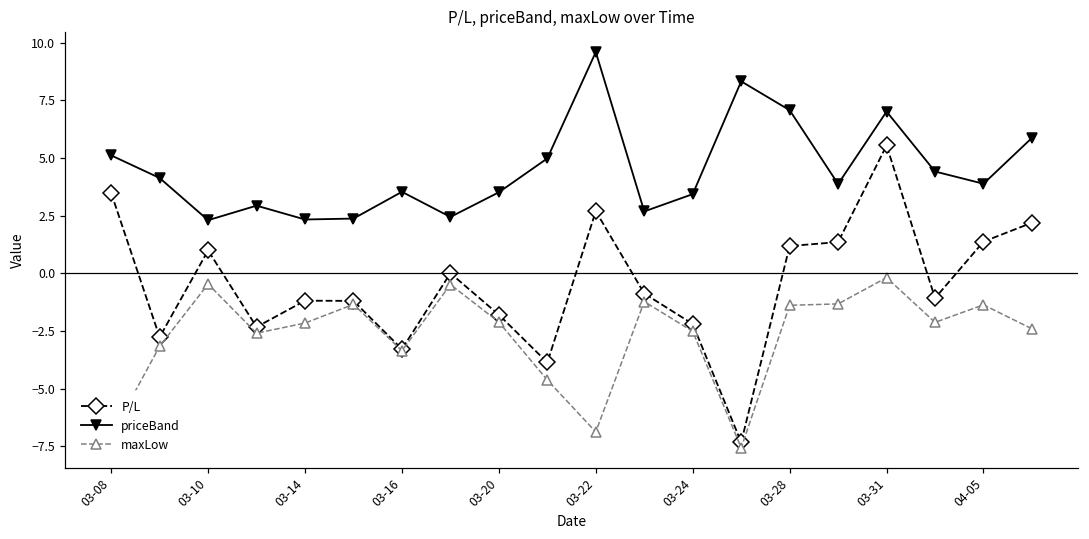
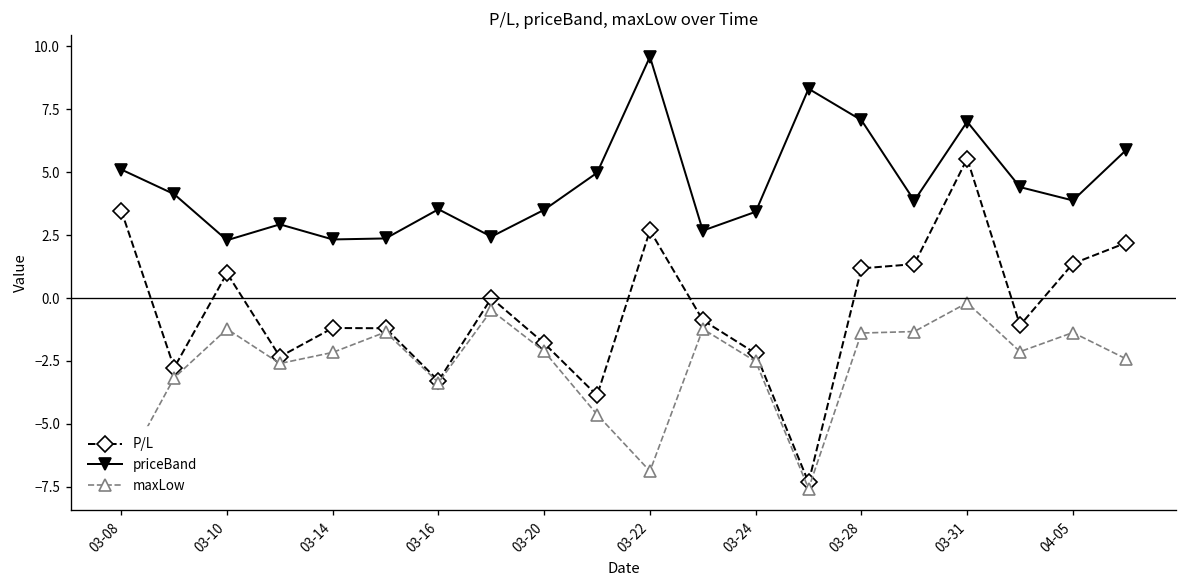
maxLow, 03-10: -0.5 -> -1.2
